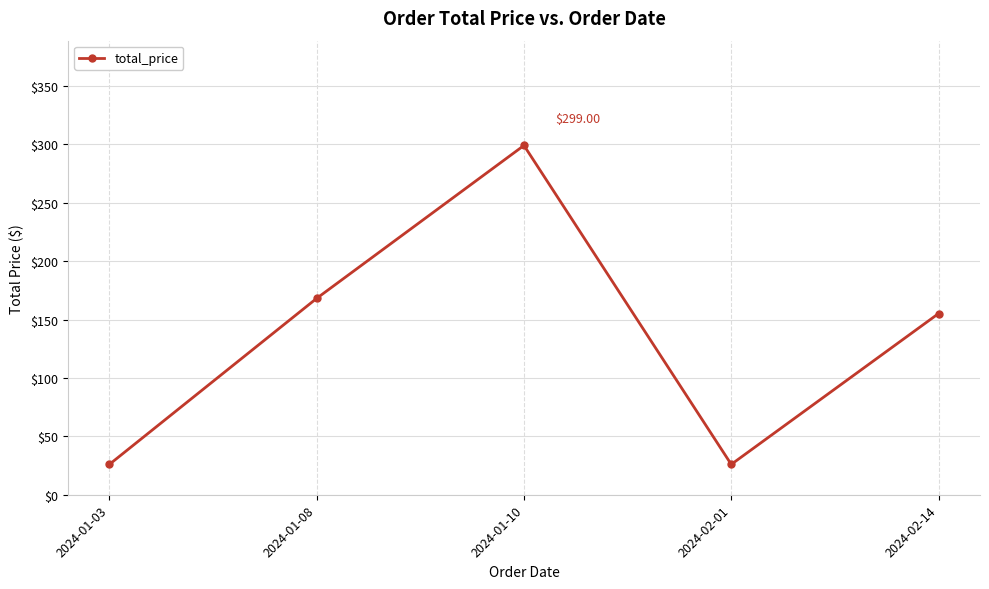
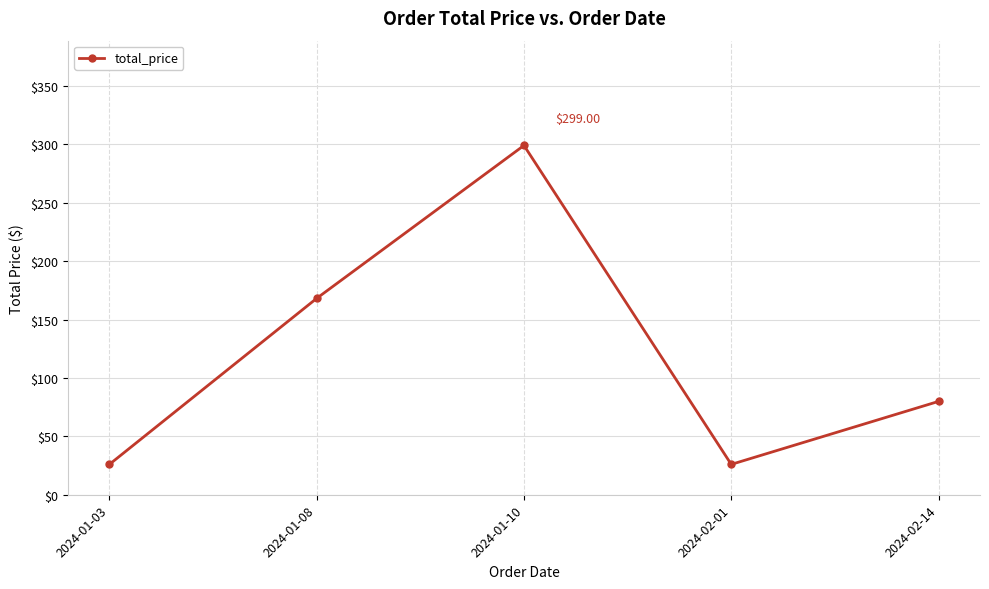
2024-02-14: $155 -> $80
